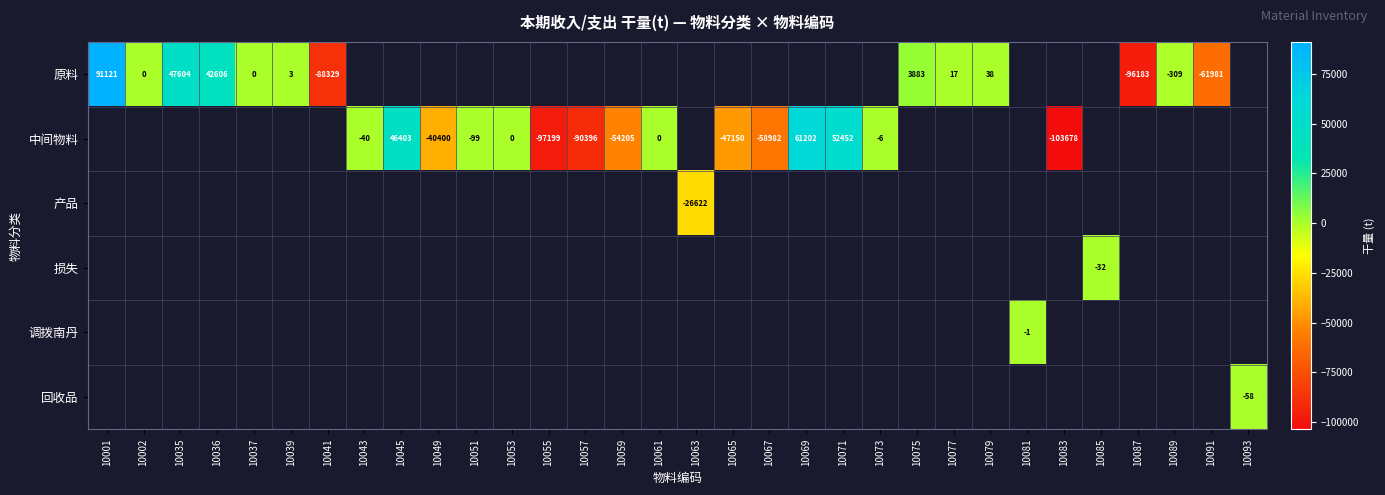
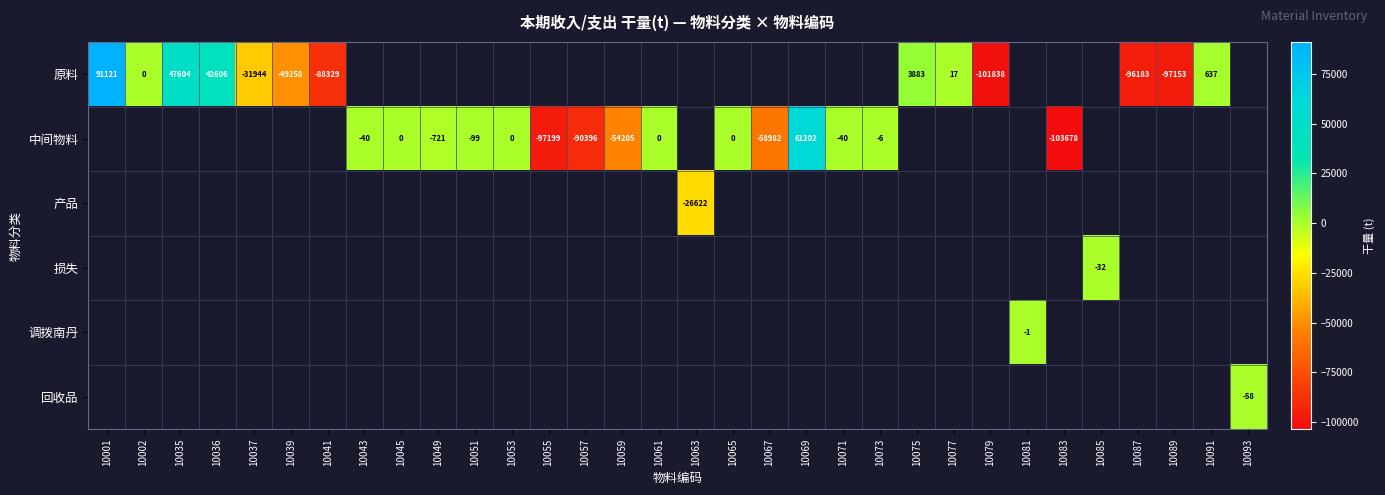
原料, 10037: 0 -> -31944
原料, 10039: 3 -> -49258
原料, 10079: 38 -> -101838
原料, 10089: -309 -> -97153
原料, 10091: -61981 -> 637
中间物料, 10045: 46403 -> 0
中间物料, 10049: -40400 -> -721
中间物料, 10065: -47150 -> 0
中间物料, 10071: 52452 -> -40
